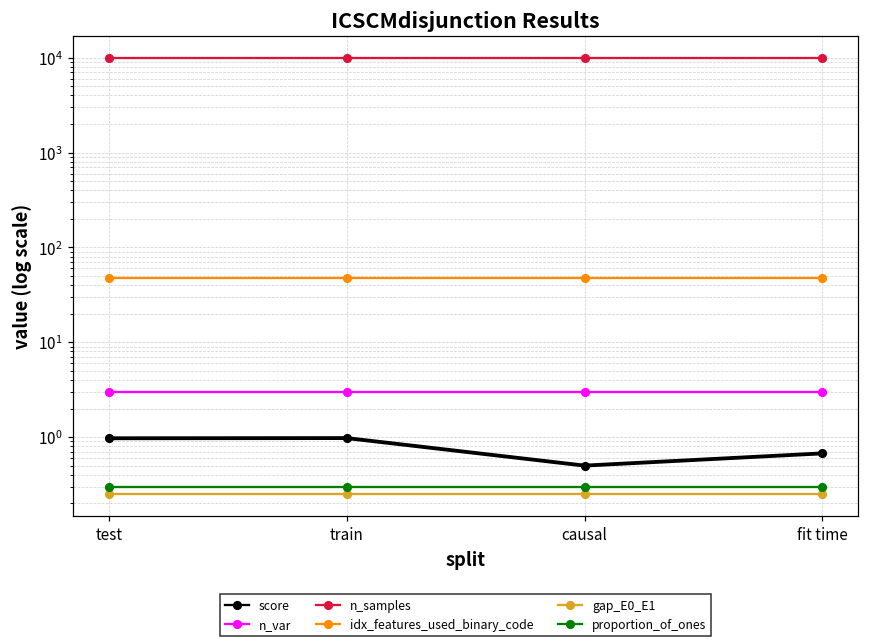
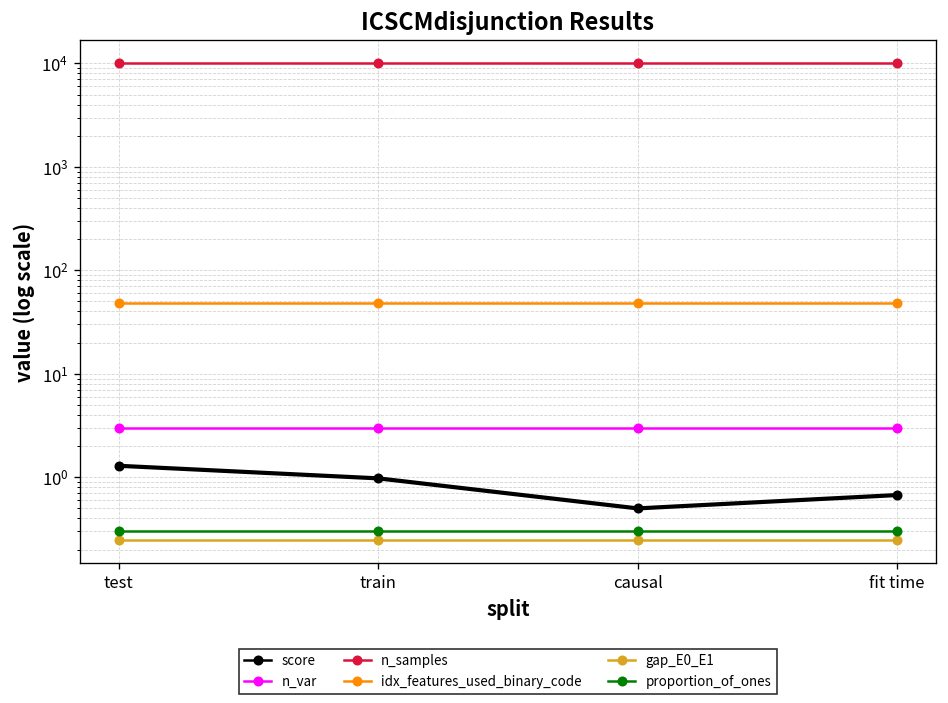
score, test: 1.0 -> 1.3
